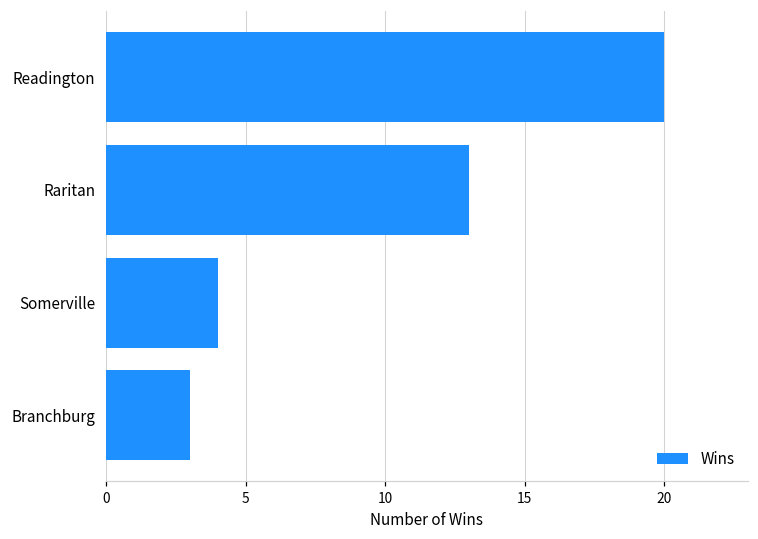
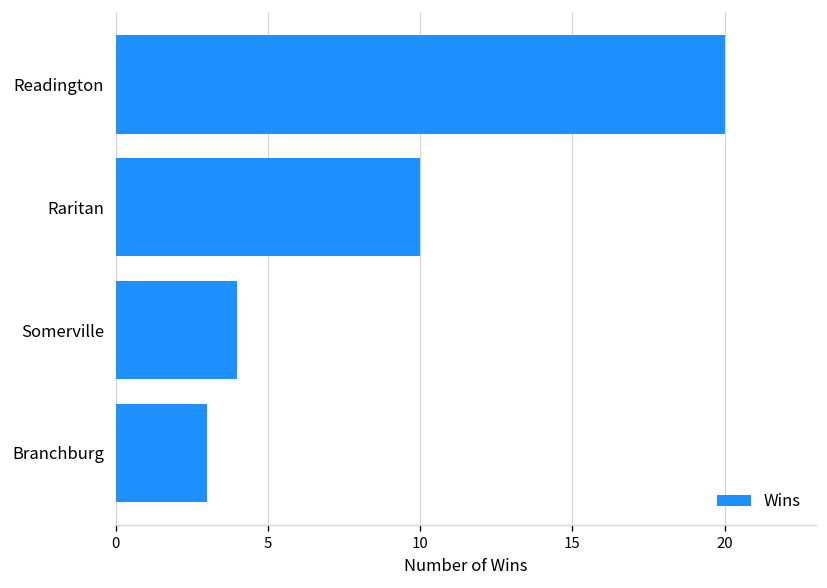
Raritan: 13 -> 10
